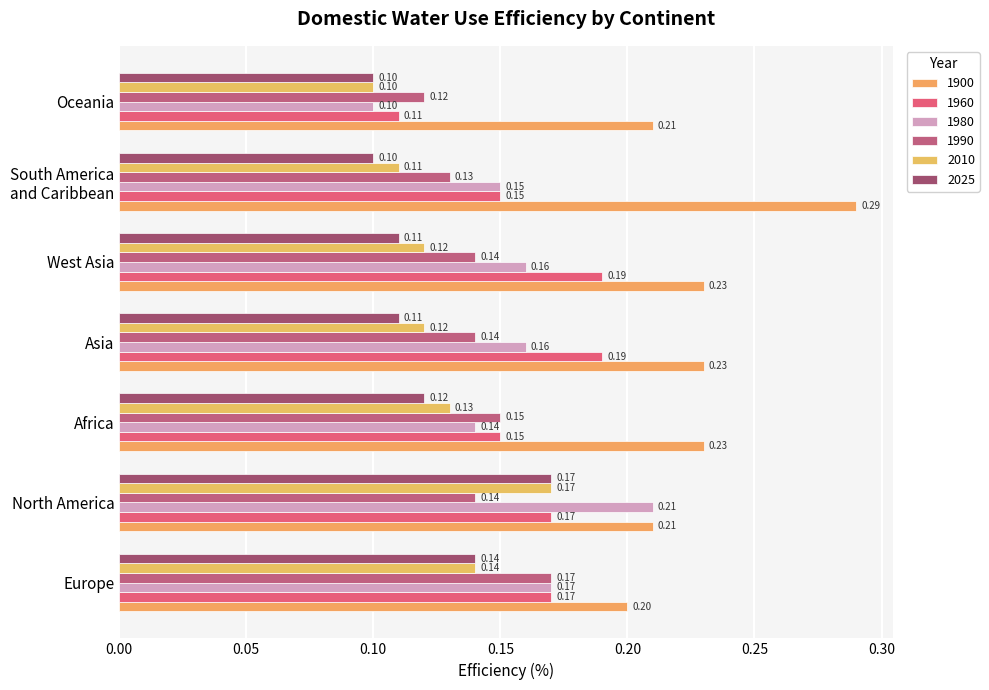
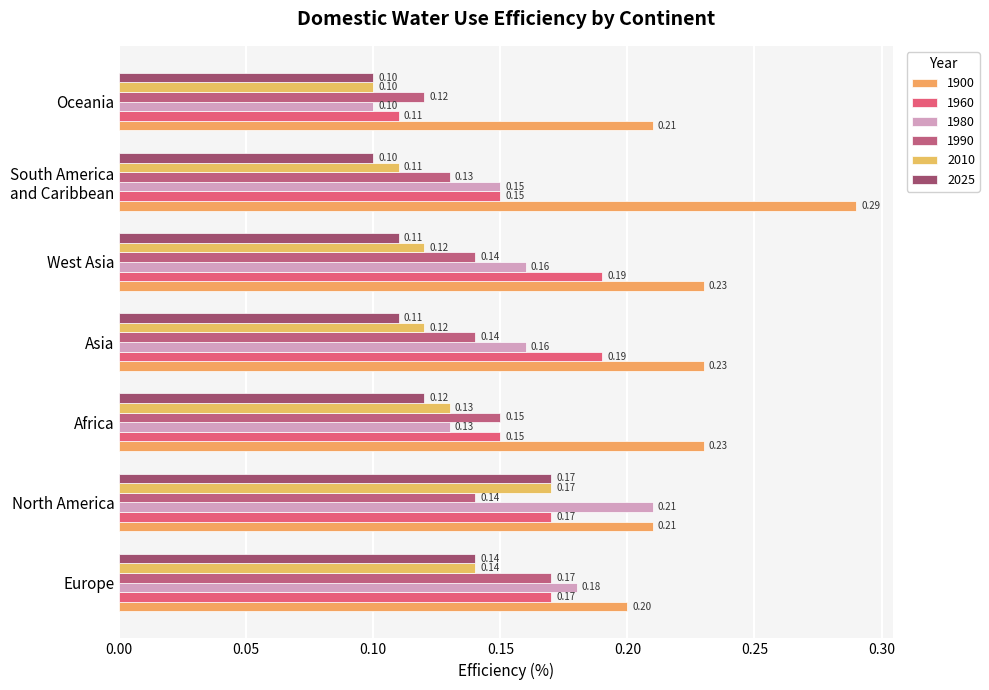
1980, Africa: 0.14 -> 0.13
1980, Europe: 0.17 -> 0.18
